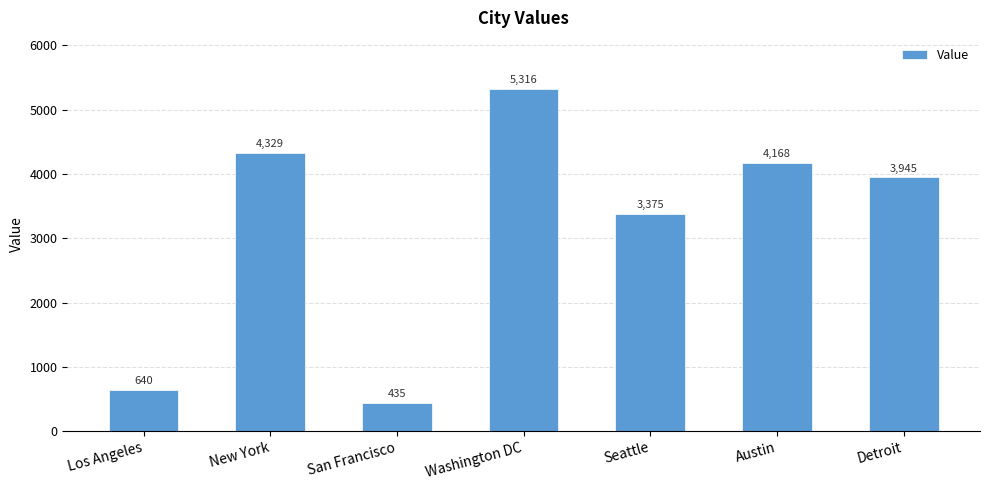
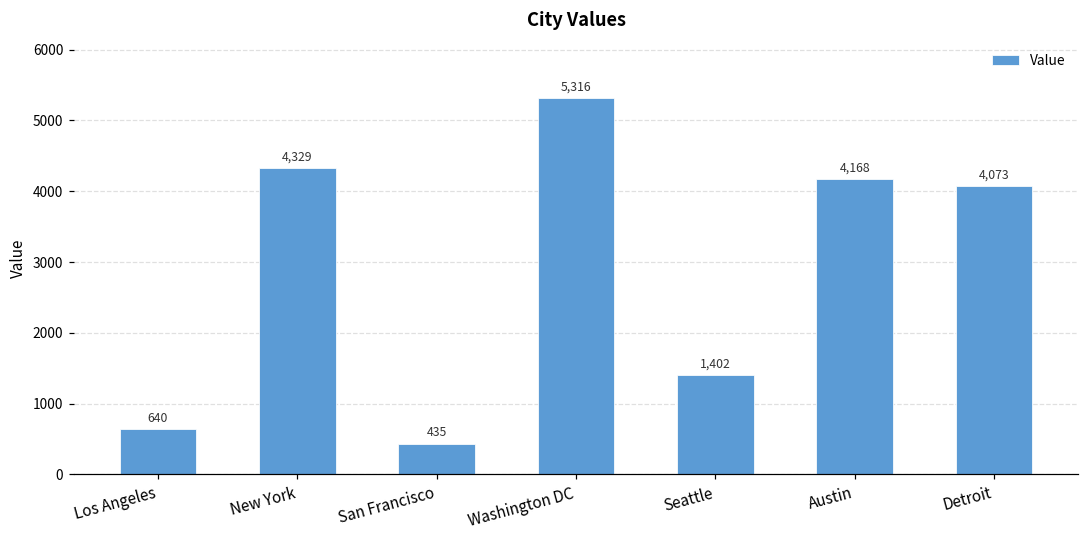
Seattle: 3,375 -> 1,402
Detroit: 3,945 -> 4,073
